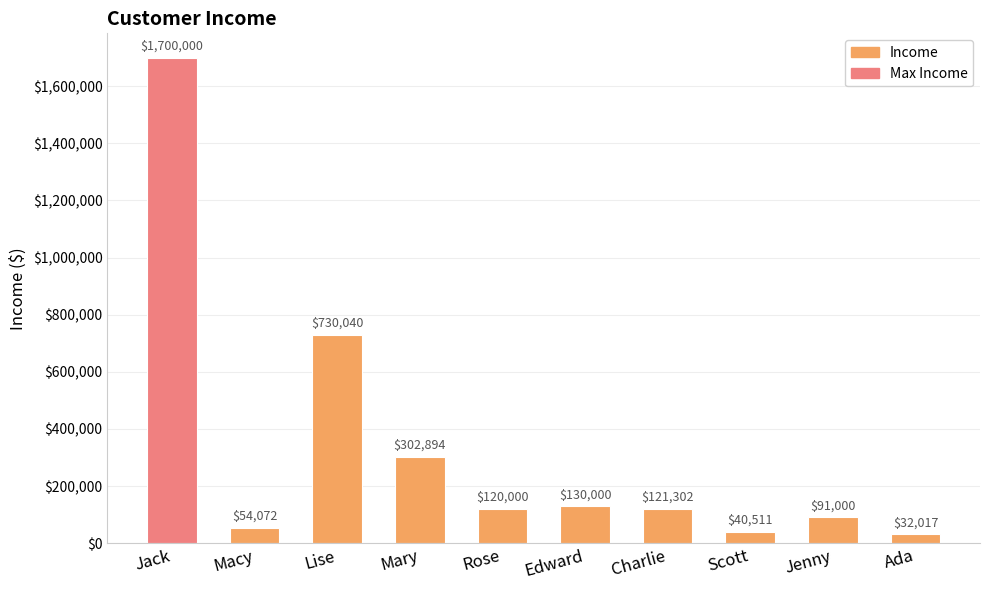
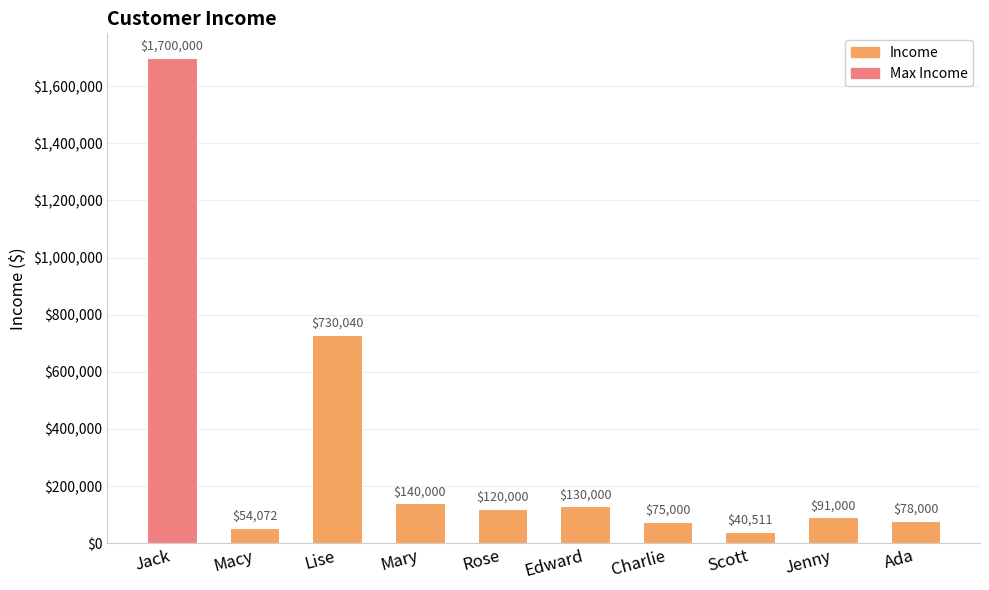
Mary: $302,894 -> $140,000
Charlie: $121,302 -> $75,000
Ada: $32,017 -> $78,000
